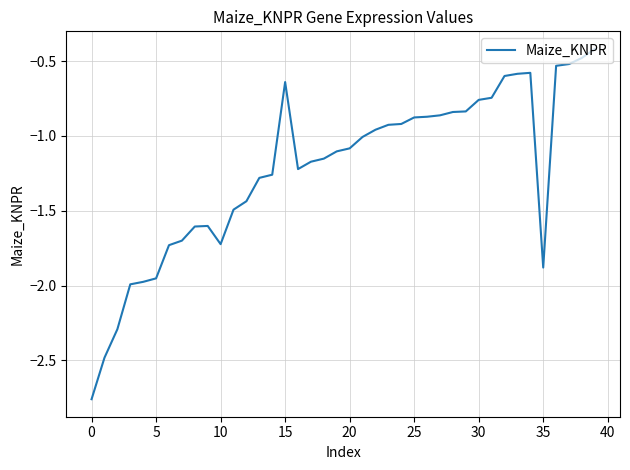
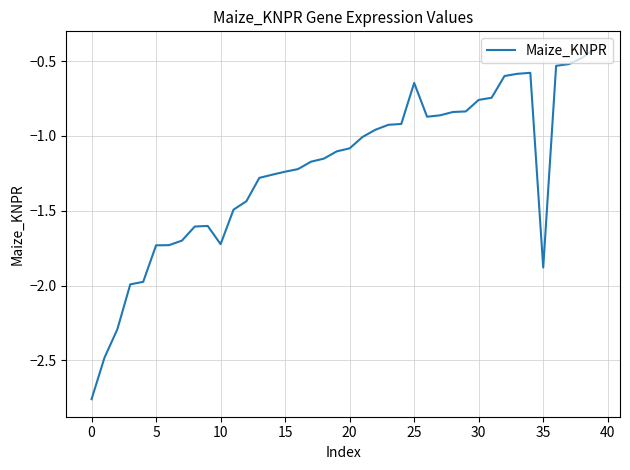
5: -1.95 -> -1.73
15: -0.64 -> -1.24
25: -0.88 -> -0.65
